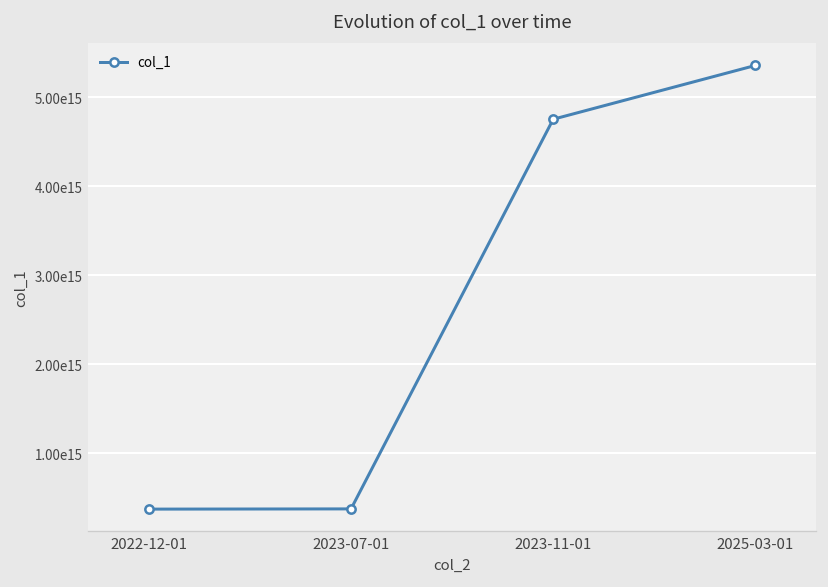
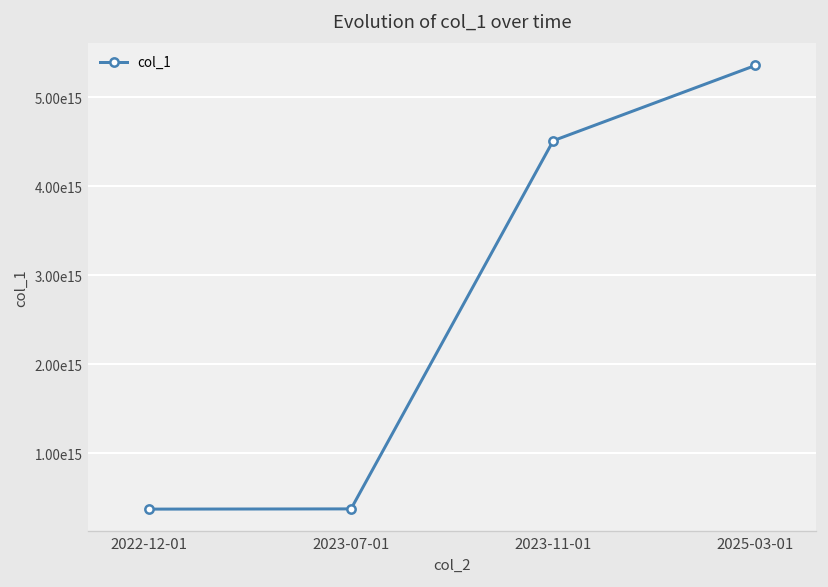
2023-11-01: 4800000000000000 -> 4500000000000000
